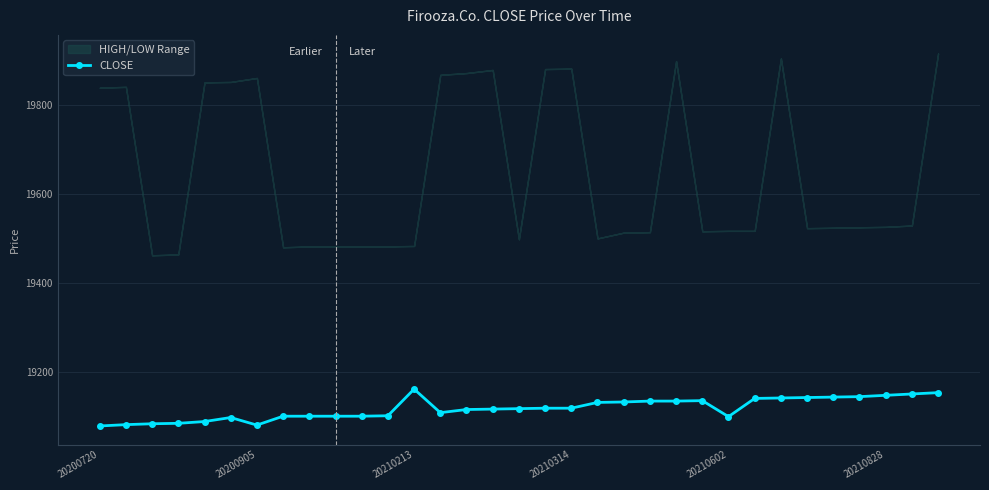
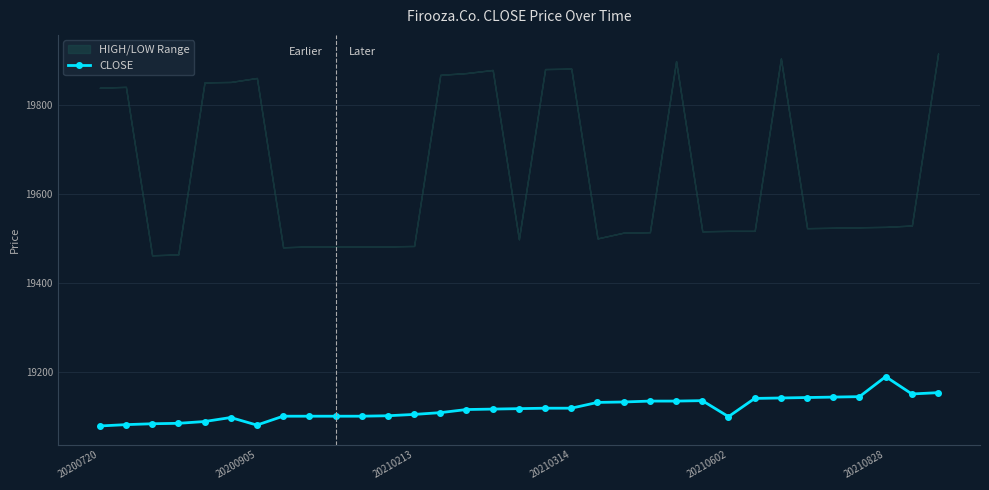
CLOSE, 20210213: 19160 -> 19100
CLOSE, 20210828: 19150 -> 19190
